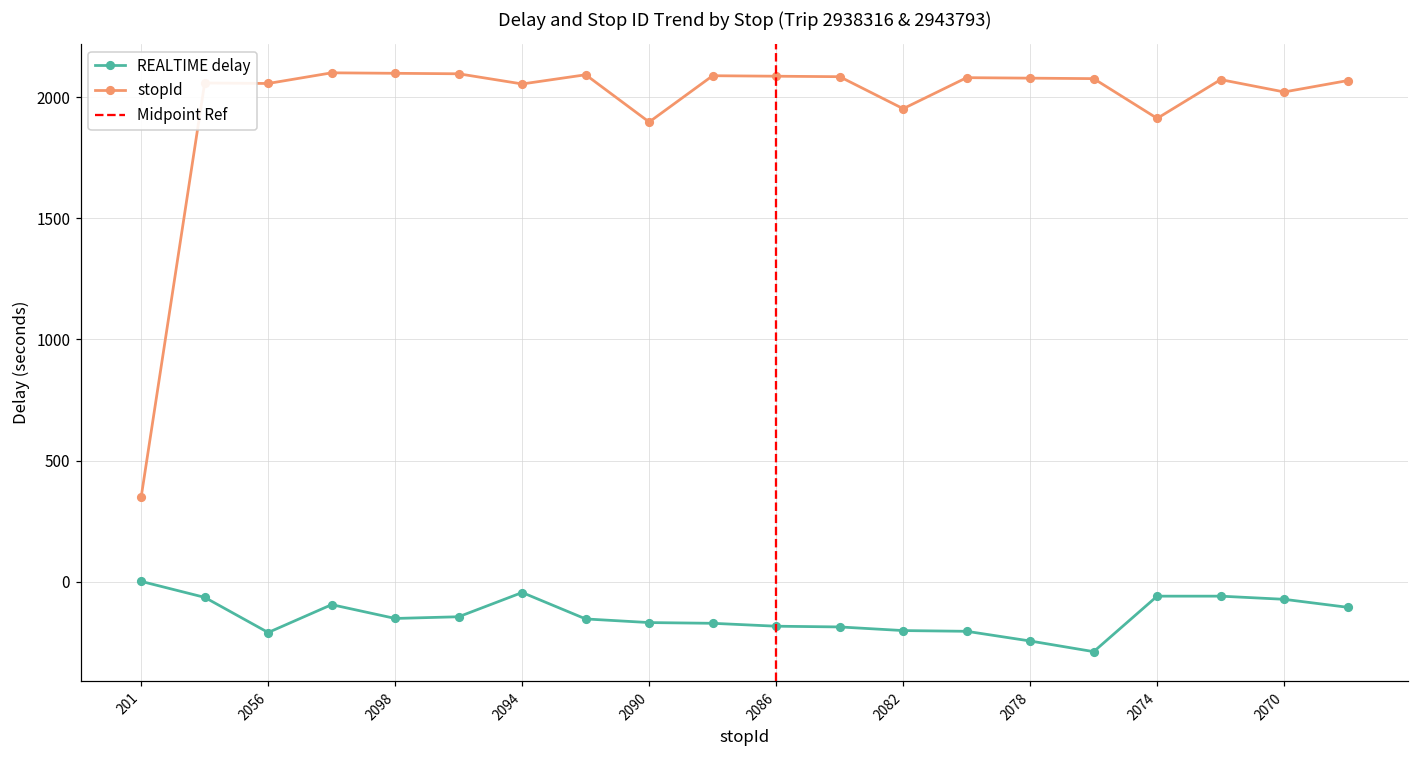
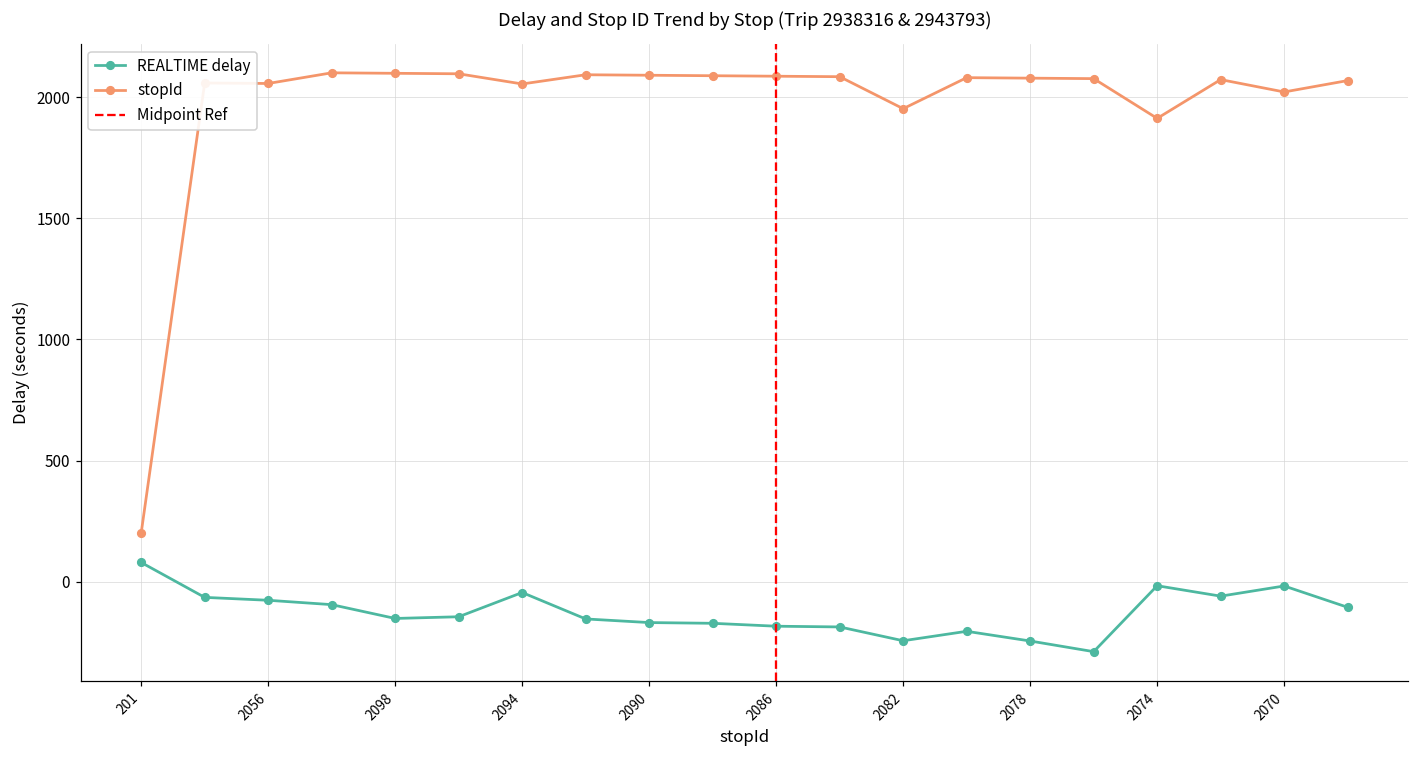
REALTIME delay, 201: 0 -> 80
stopId, 201: 350 -> 200
REALTIME delay, 2056: -210 -> -80
stopId, 2090: 1900 -> 2090
REALTIME delay, 2082: -200 -> -240
REALTIME delay, 2074: -60 -> -20
REALTIME delay, 2070: -70 -> -20
